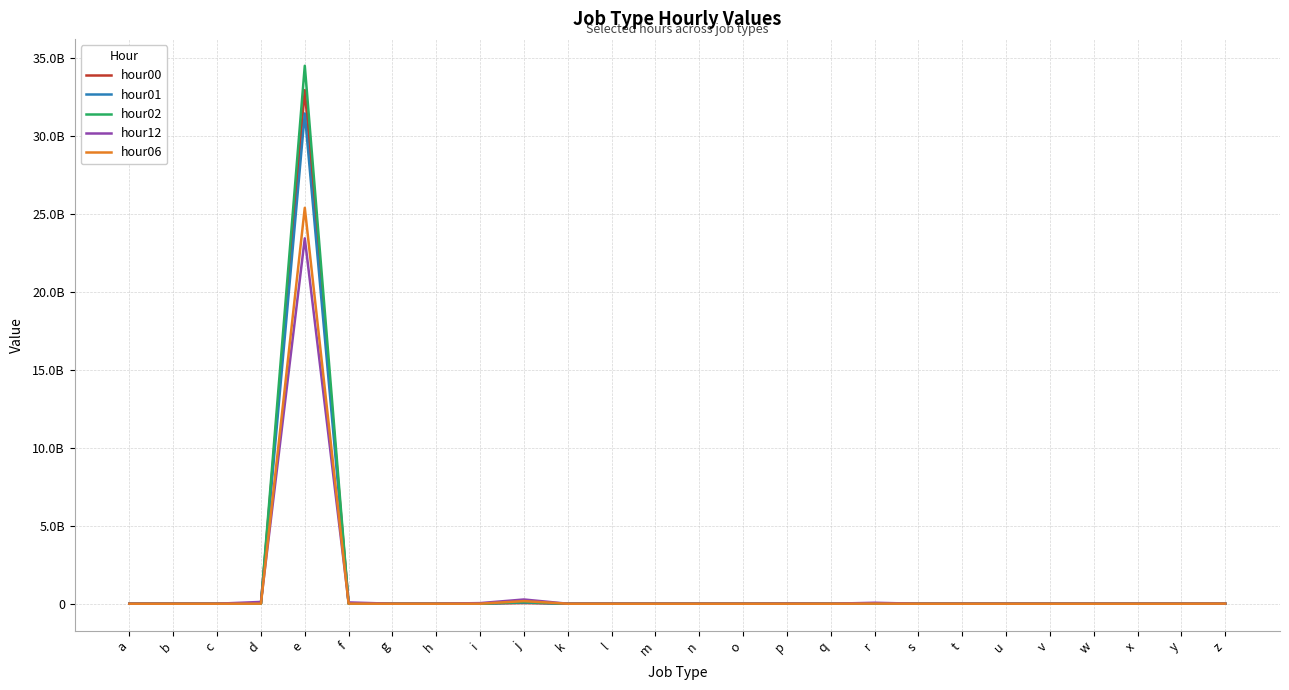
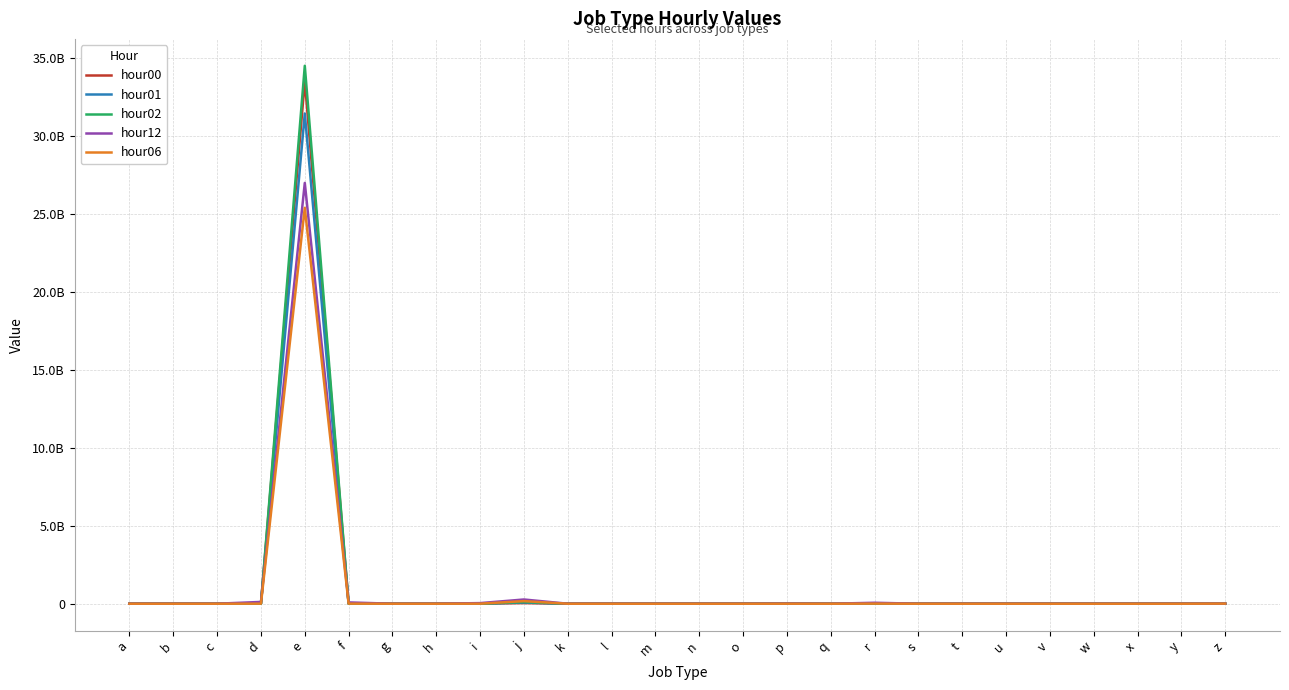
hour00, e: 32900000000 -> 33500000000
hour12, e: 23400000000 -> 27000000000
